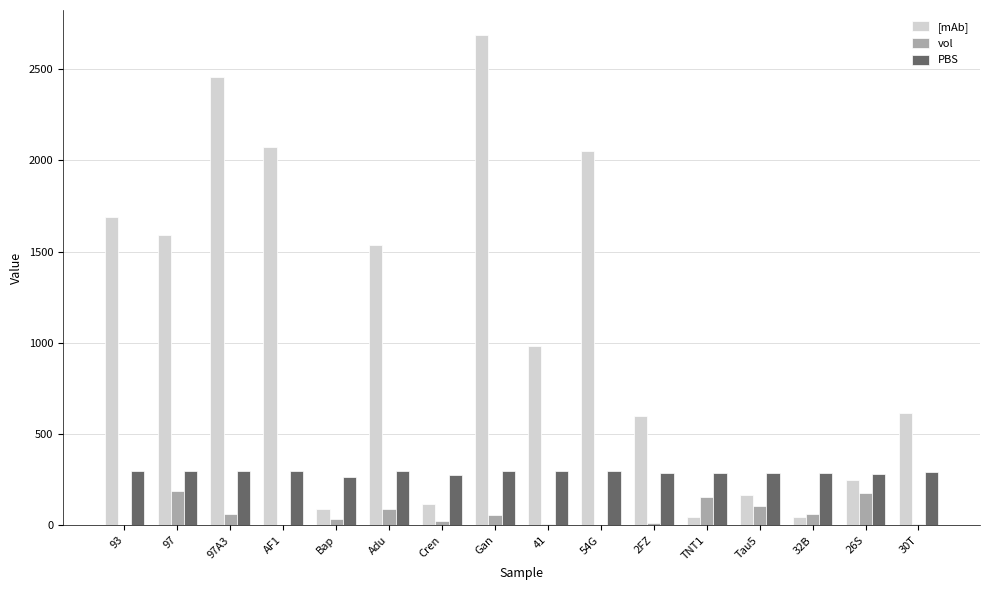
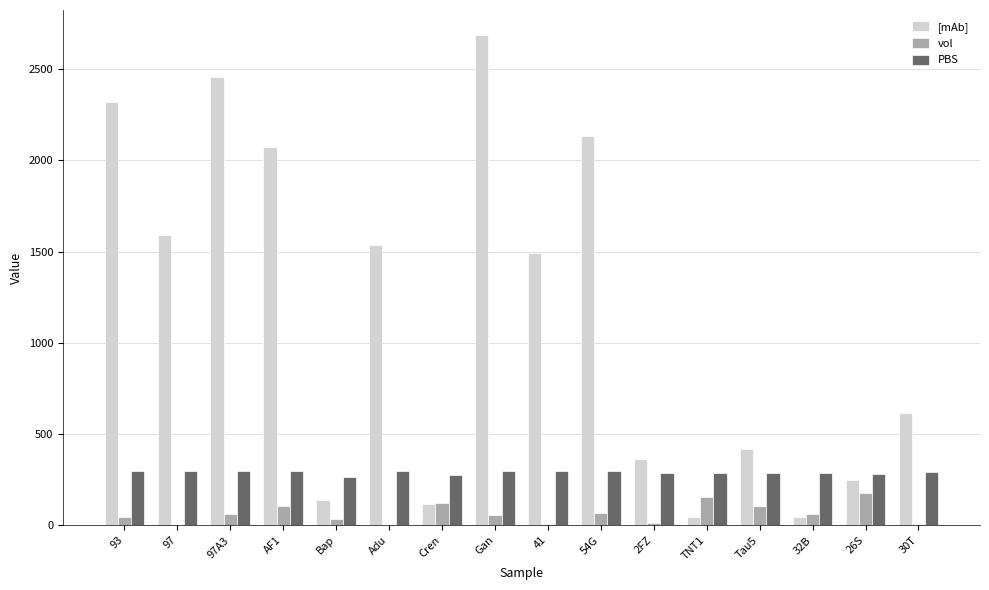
[mAb], 93: 1690 -> 2320
vol, 93: 0 -> 50
vol, 97: 190 -> 0
vol, AF1: 0 -> 110
[mAb], Bap: 90 -> 140
vol, Adu: 90 -> 0
vol, Cren: 20 -> 120
[mAb], 41: 980 -> 1500
[mAb], 54G: 2050 -> 2130
vol, 54G: 0 -> 70
[mAb], 2FZ: 600 -> 360
[mAb], Tau5: 170 -> 420
